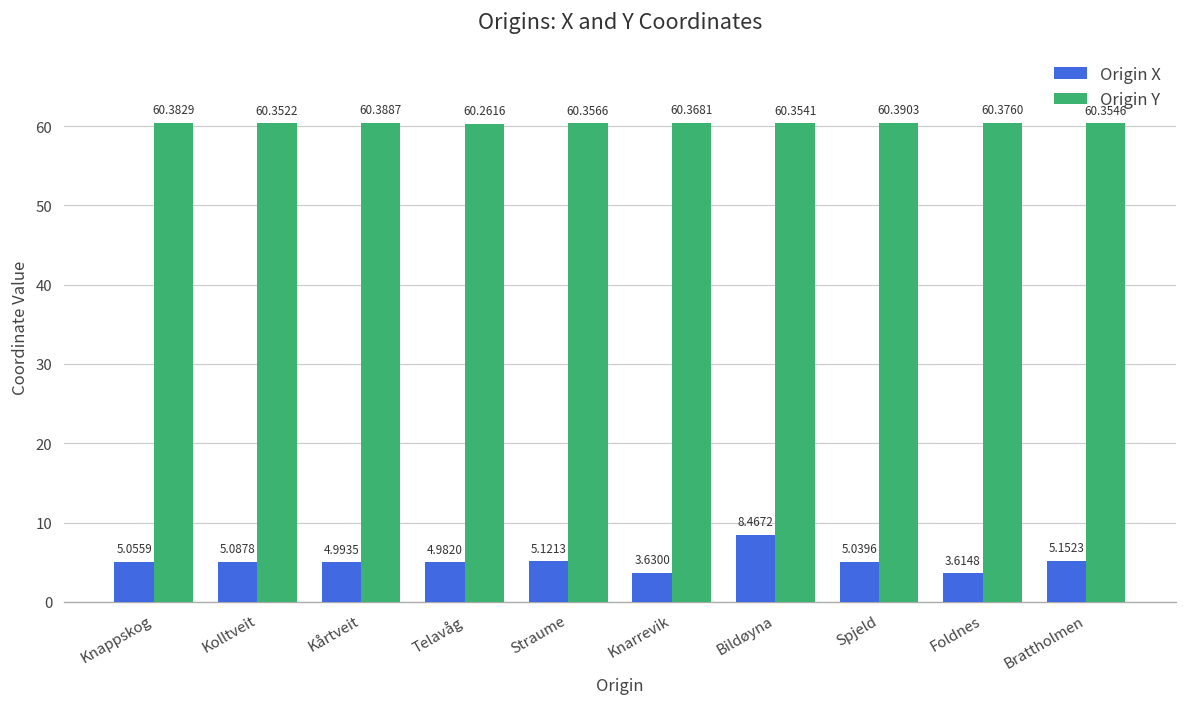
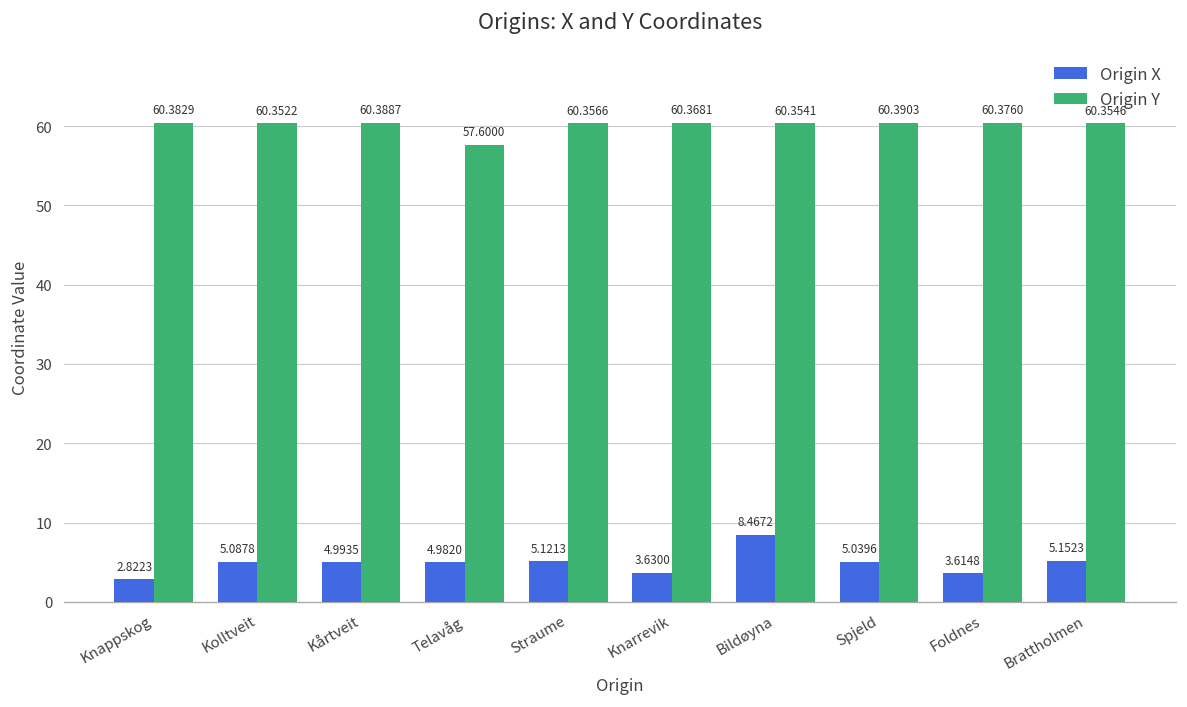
Origin X, Knappskog: 5.0559 -> 2.8223
Origin Y, Telavåg: 60.2616 -> 57.6000
